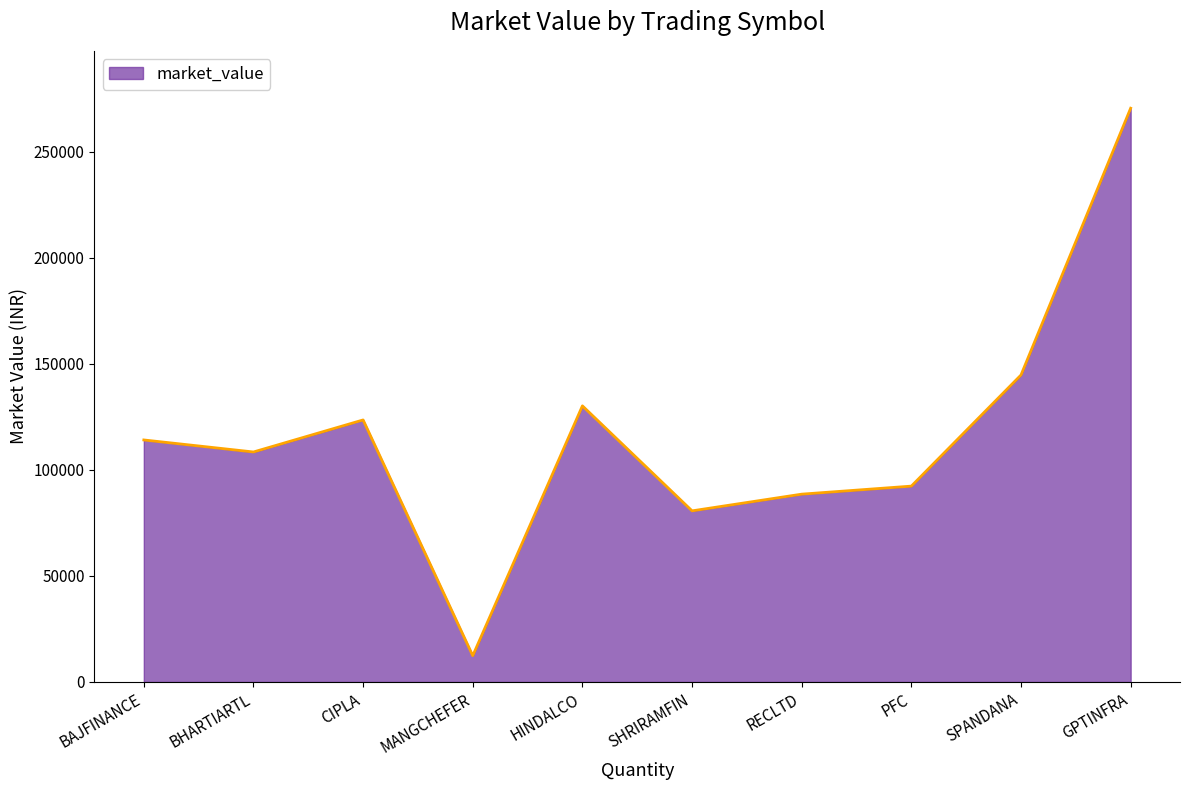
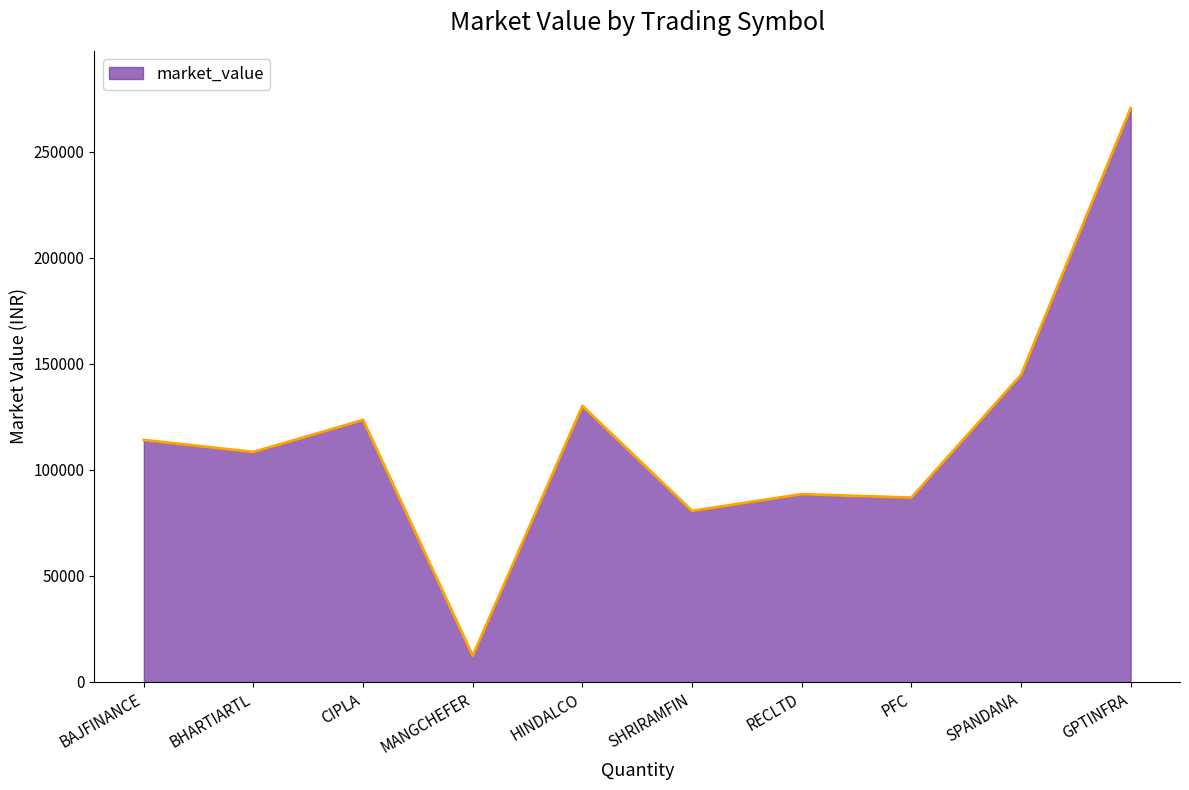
PFC: 92000 -> 87000
